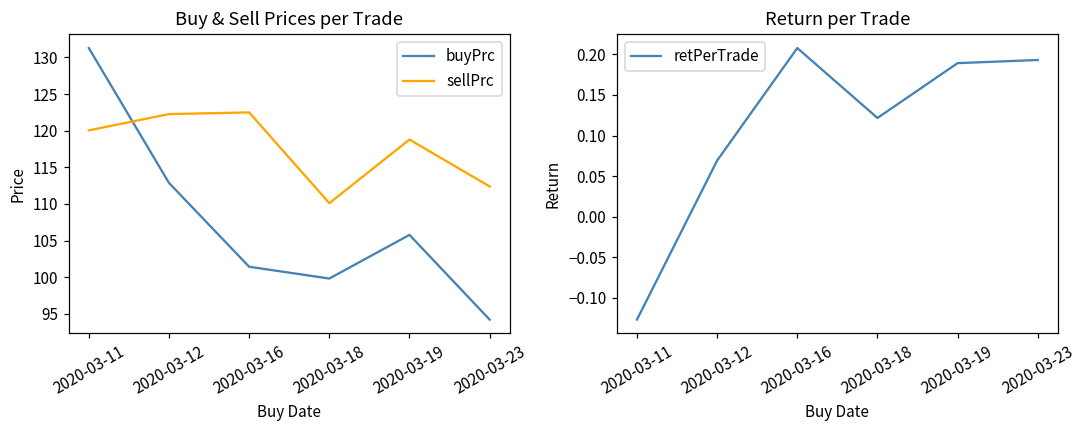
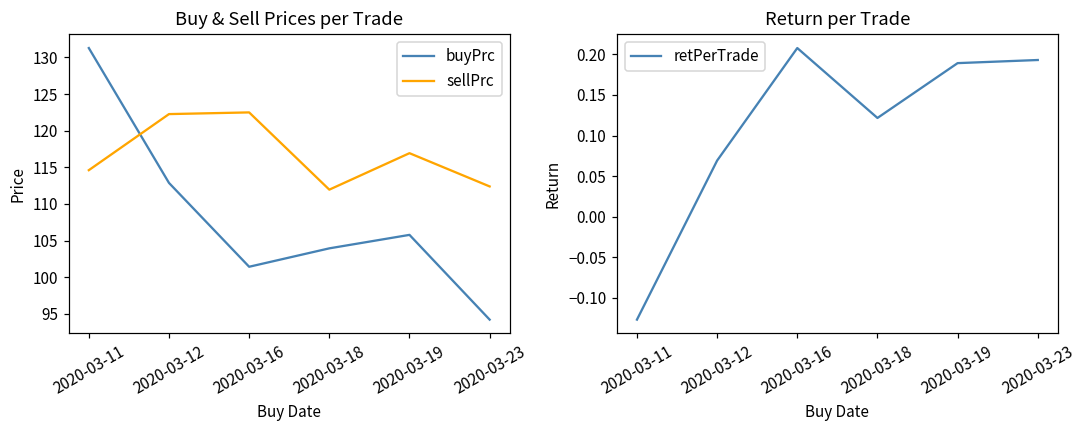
Buy & Sell Prices per Trade, sellPrc, 2020-03-11: 120 -> 115
Buy & Sell Prices per Trade, buyPrc, 2020-03-18: 100 -> 104
Buy & Sell Prices per Trade, sellPrc, 2020-03-18: 110 -> 112
Buy & Sell Prices per Trade, sellPrc, 2020-03-19: 119 -> 117
